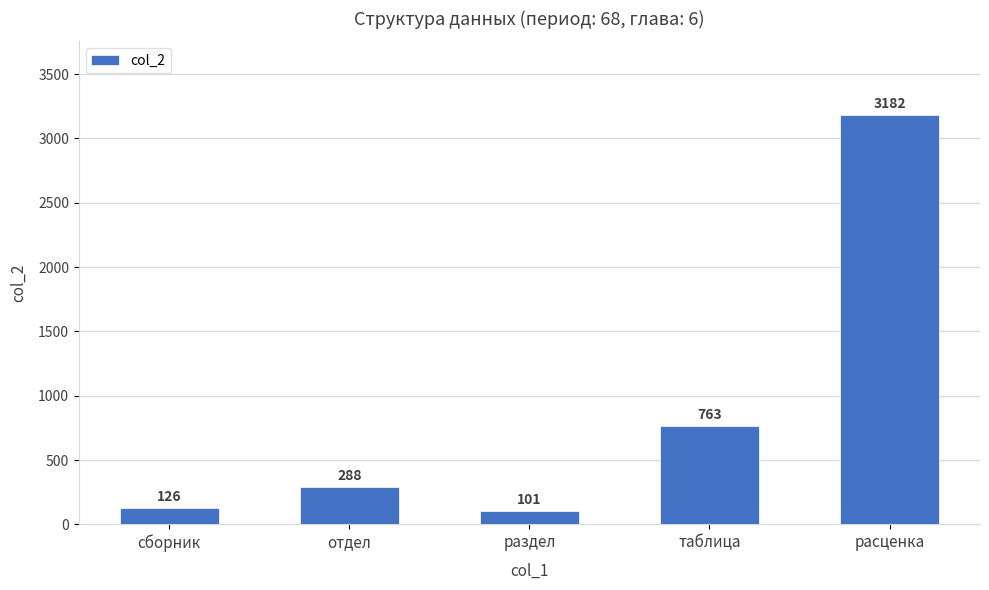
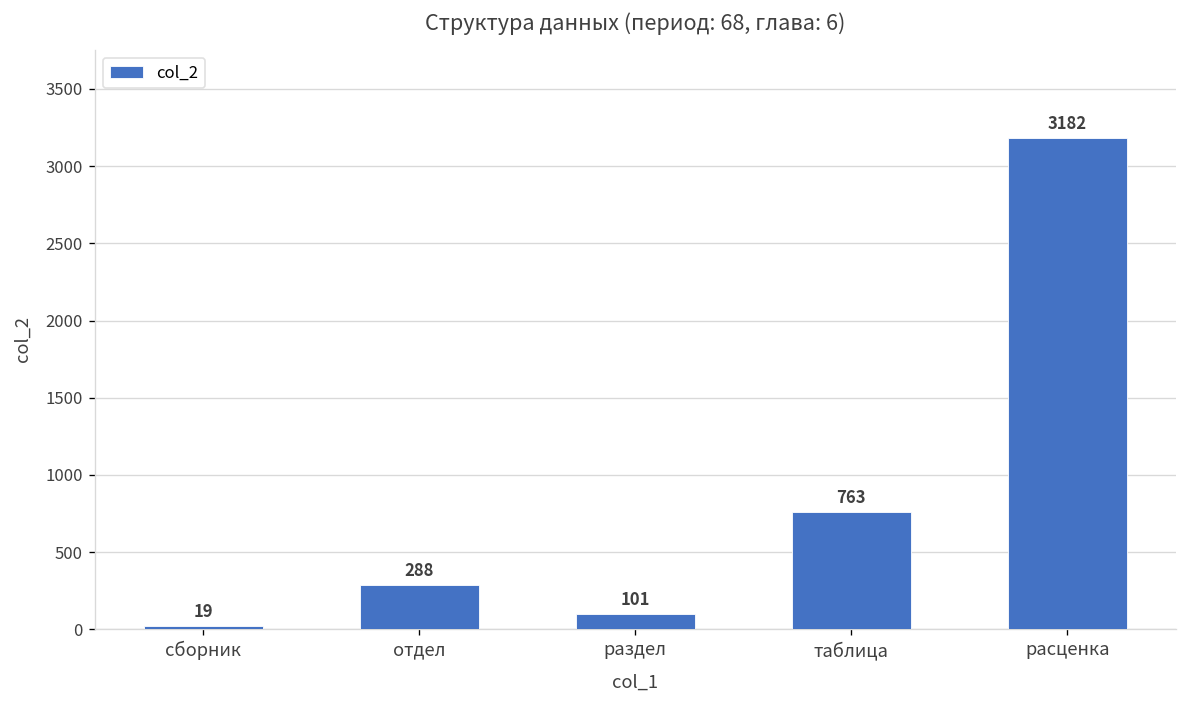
сборник: 126 -> 19
